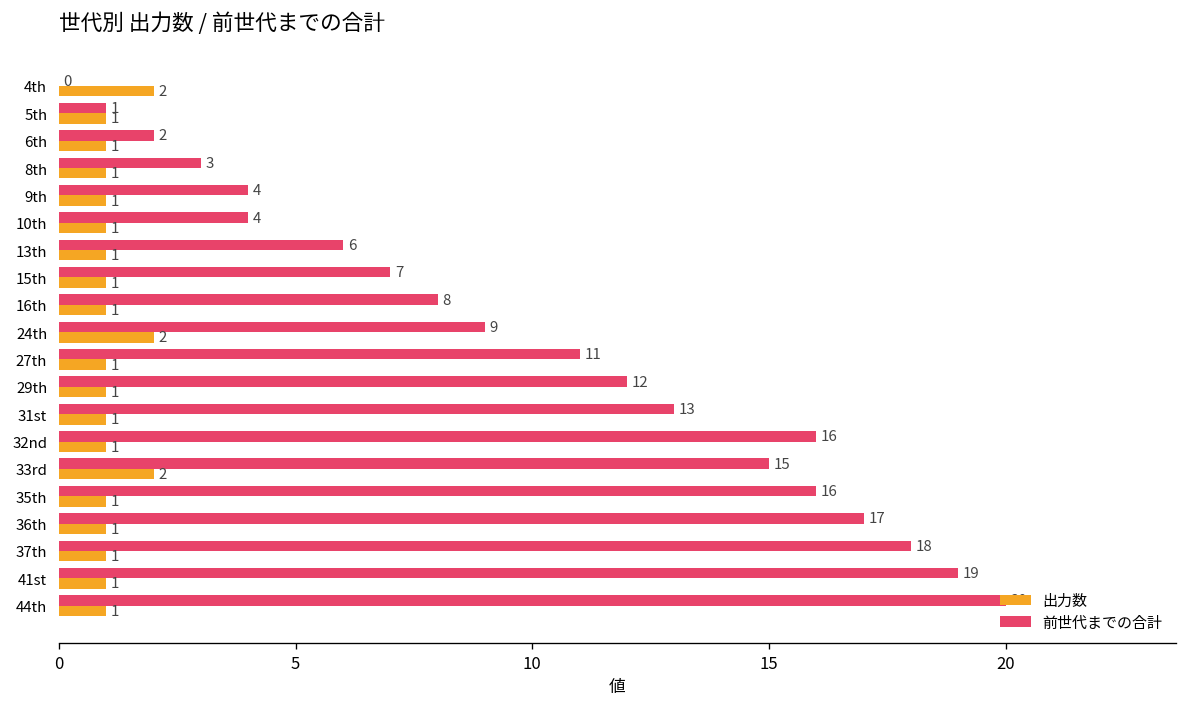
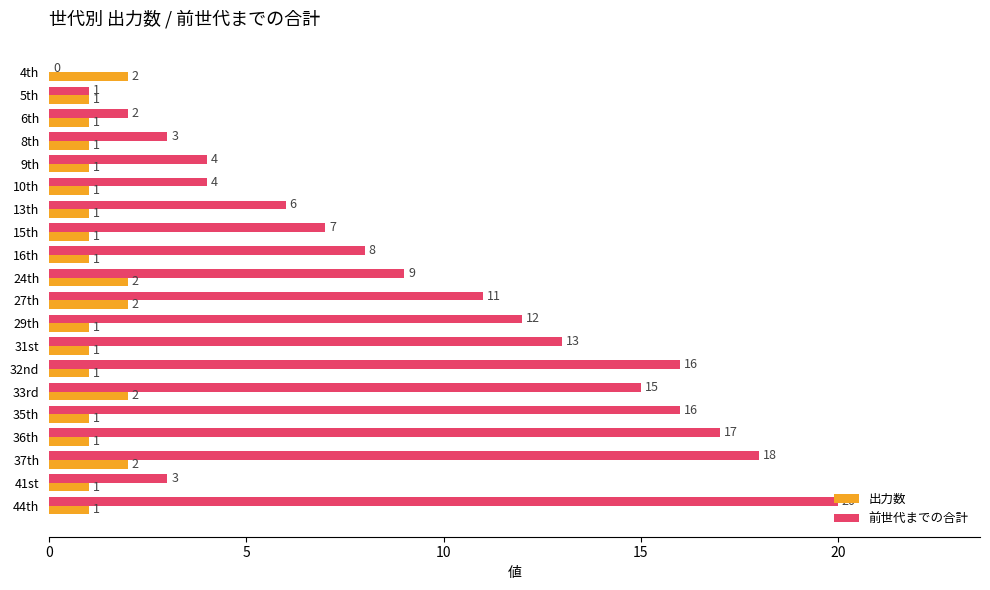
出力数, 27th: 1 -> 2
出力数, 37th: 1 -> 2
前世代までの合計, 41st: 19 -> 3
